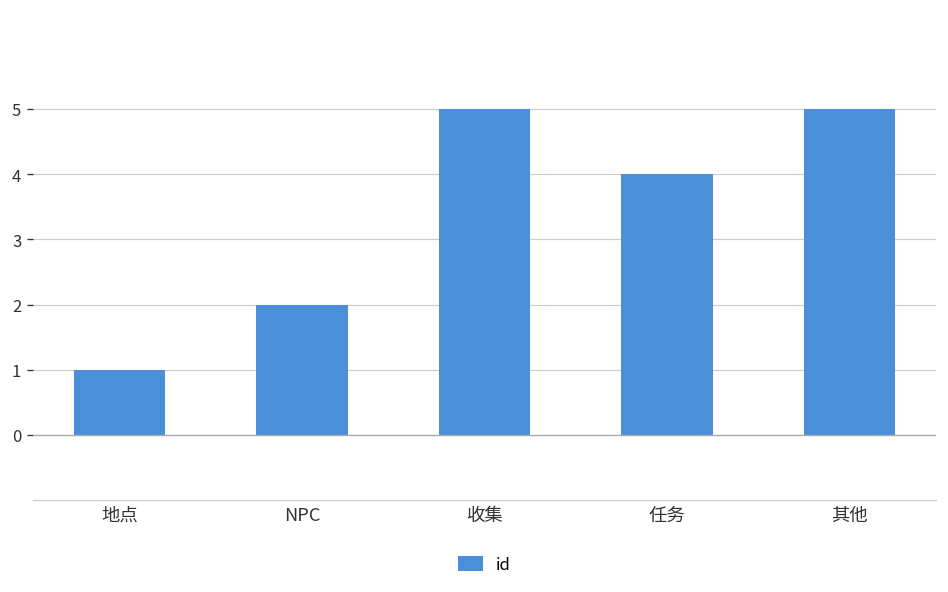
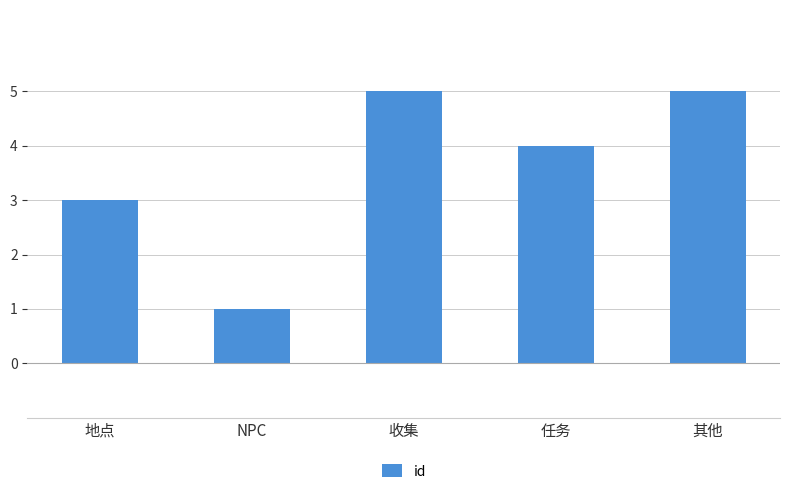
地点: 1 -> 3
NPC: 2 -> 1
